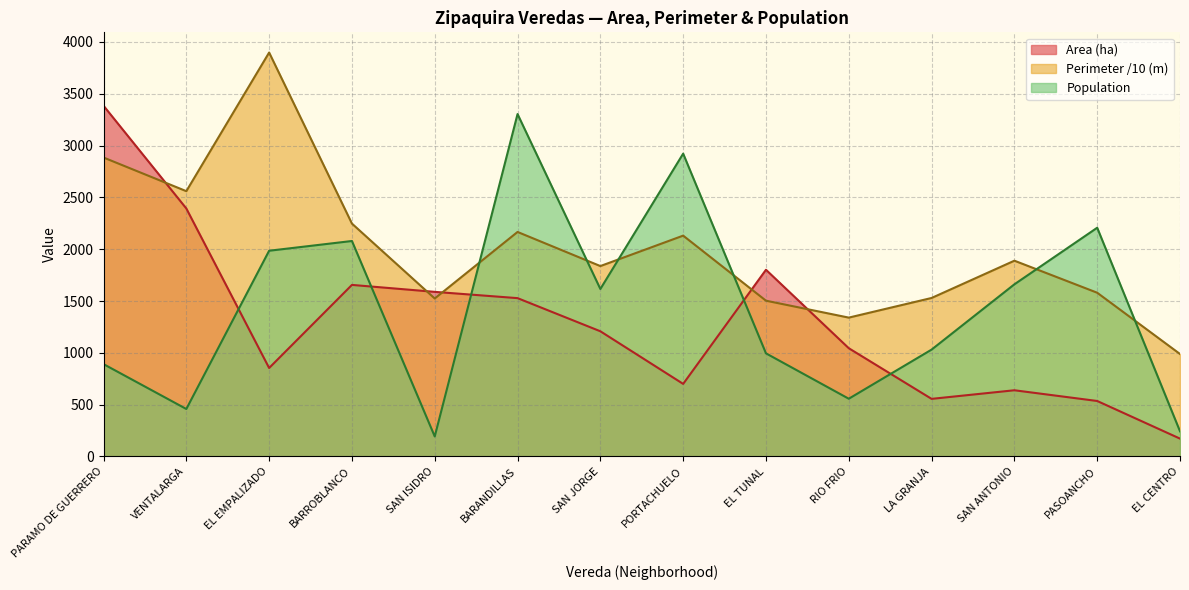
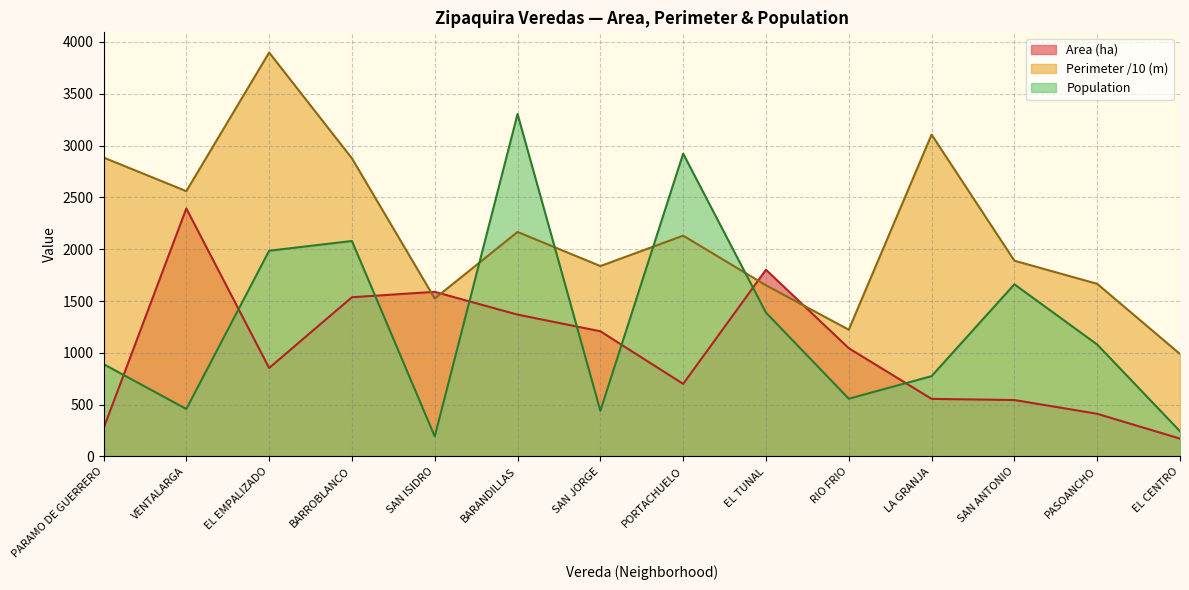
Area (ha), PARAMO DE GUERRERO: 3380 -> 270
Area (ha), BARROBLANCO: 1660 -> 1540
Perimeter /10 (m), BARROBLANCO: 2250 -> 2880
Area (ha), BARANDILLAS: 1530 -> 1370
Population, SAN JORGE: 1620 -> 440
Perimeter /10 (m), EL TUNAL: 1500 -> 1650
Population, EL TUNAL: 1000 -> 1390
Perimeter /10 (m), RIO FRIO: 1340 -> 1220
Perimeter /10 (m), LA GRANJA: 1530 -> 3110
Population, LA GRANJA: 1030 -> 780
Area (ha), SAN ANTONIO: 640 -> 540
Area (ha), PASOANCHO: 540 -> 410
Perimeter /10 (m), PASOANCHO: 1580 -> 1670
Population, PASOANCHO: 2210 -> 1080
